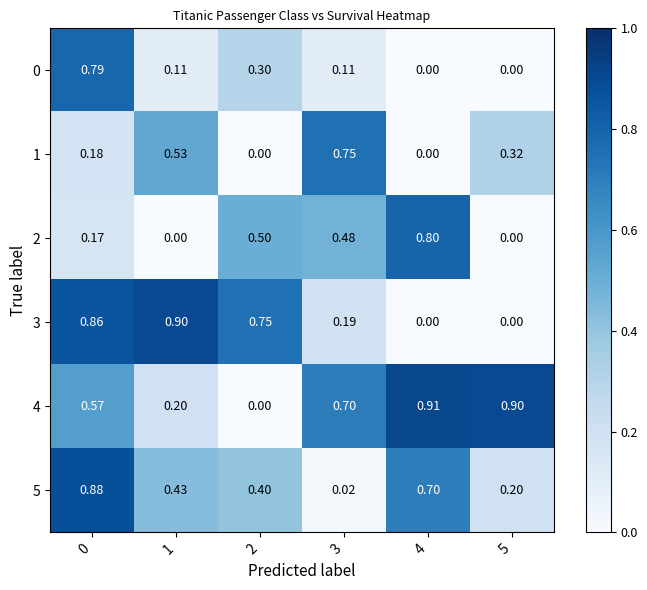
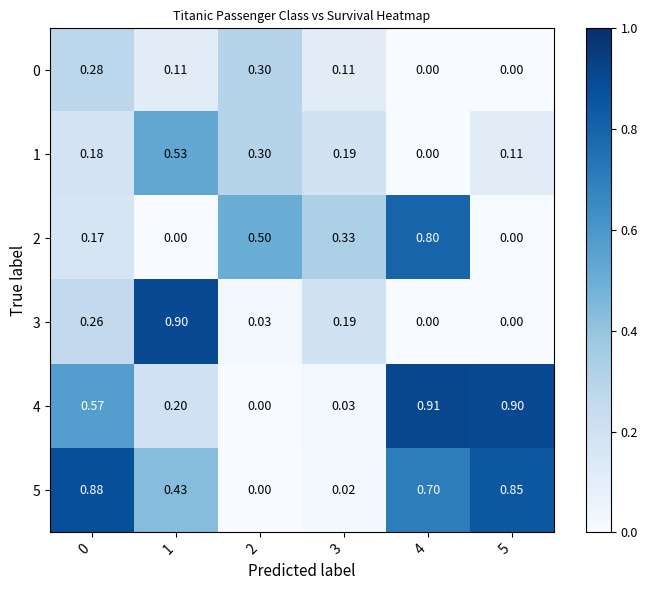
0, 0: 0.79 -> 0.28
1, 2: 0.00 -> 0.30
1, 3: 0.75 -> 0.19
1, 5: 0.32 -> 0.11
2, 3: 0.48 -> 0.33
3, 0: 0.86 -> 0.26
3, 2: 0.75 -> 0.03
4, 3: 0.70 -> 0.03
5, 2: 0.40 -> 0.00
5, 5: 0.20 -> 0.85
